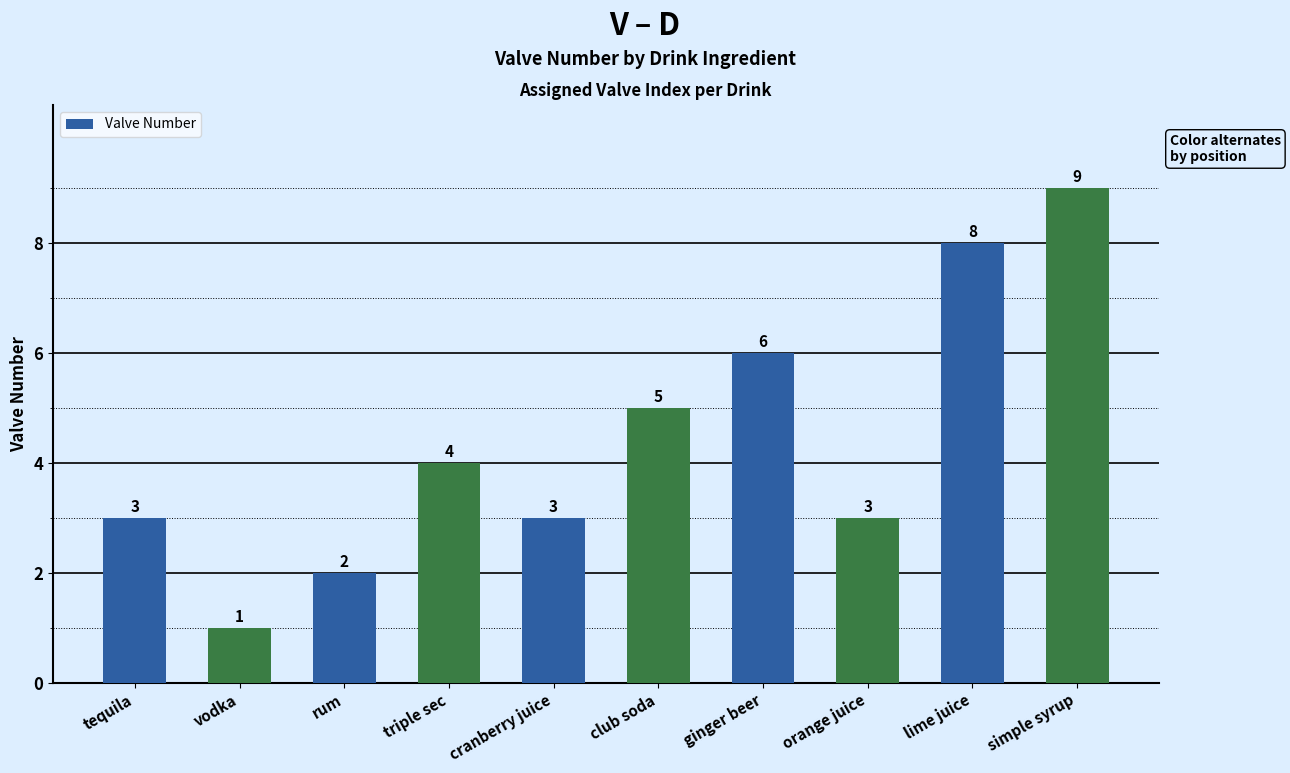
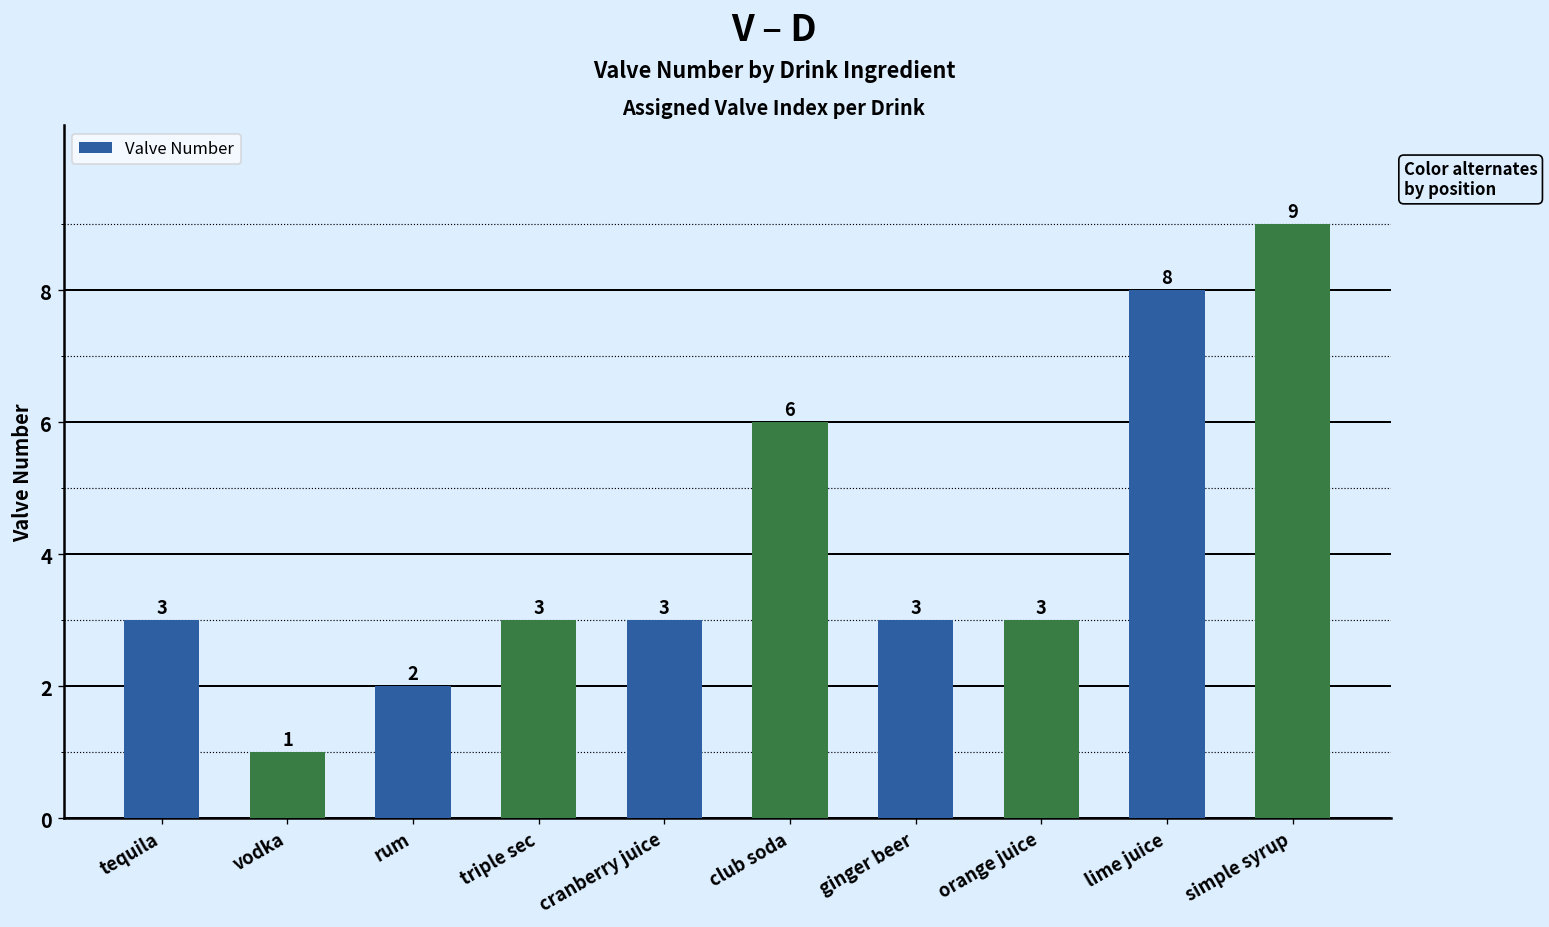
triple sec: 4 -> 3
club soda: 5 -> 6
ginger beer: 6 -> 3
